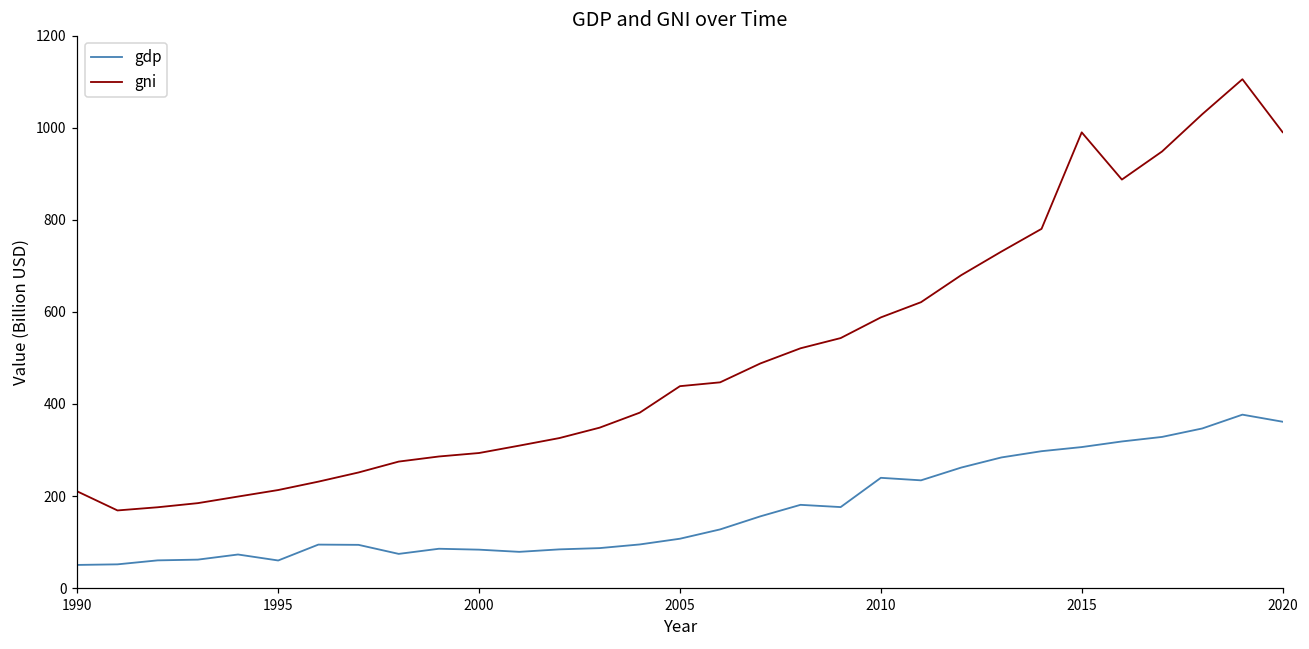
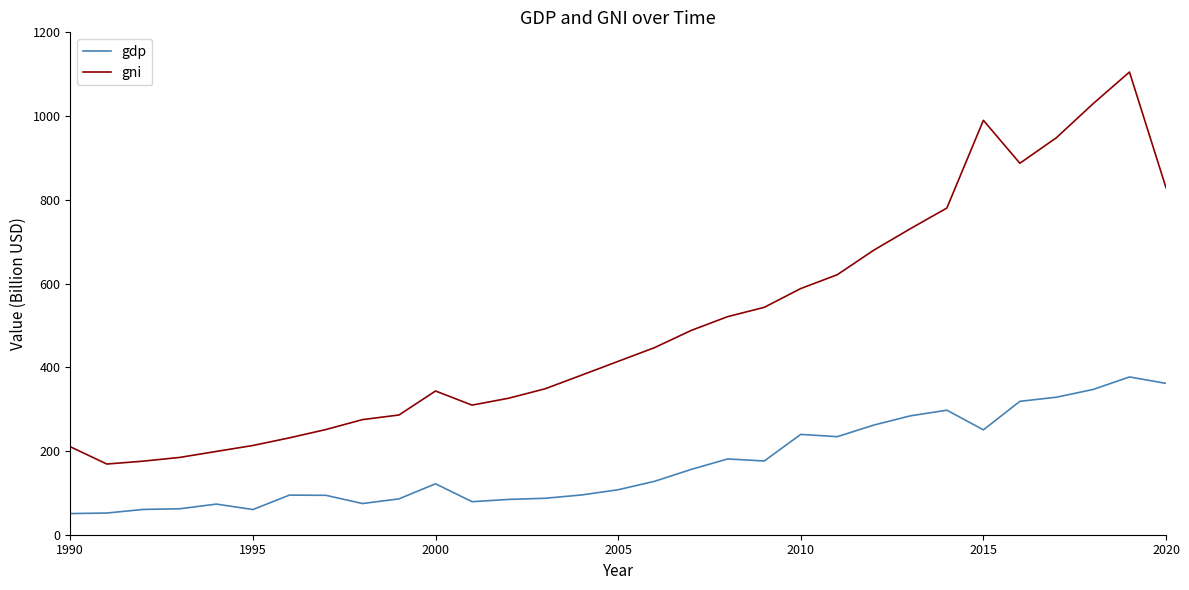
gdp, 2000: 80 -> 120
gni, 2000: 290 -> 340
gni, 2005: 440 -> 410
gdp, 2015: 310 -> 250
gni, 2020: 990 -> 830
